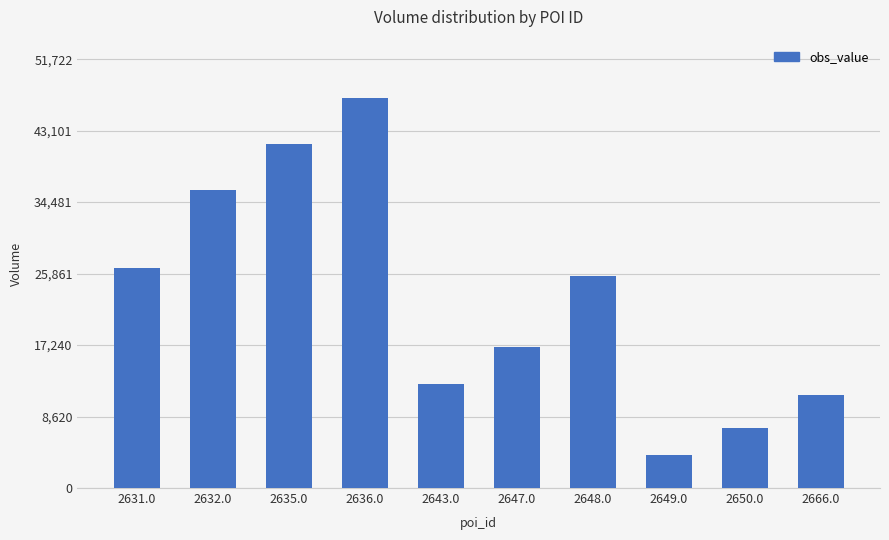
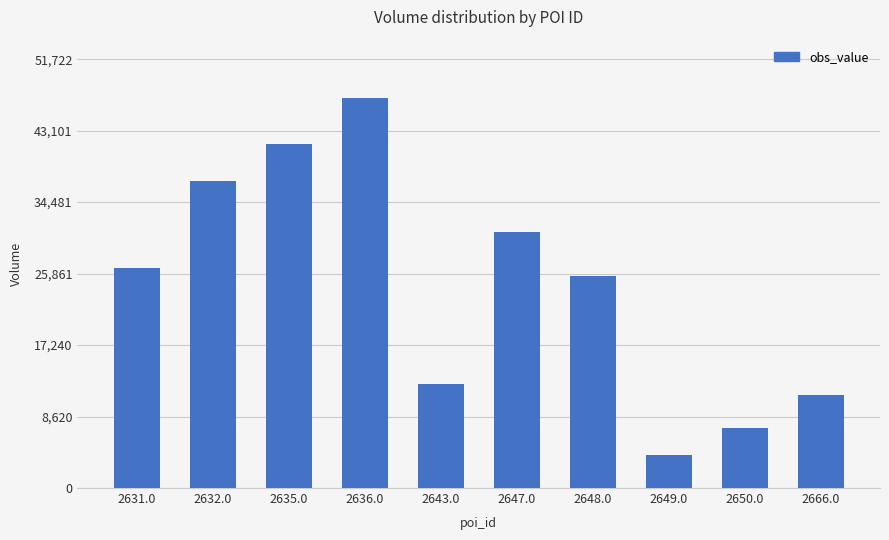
2632.0: 36,000 -> 37,000
2647.0: 17,000 -> 31,000
